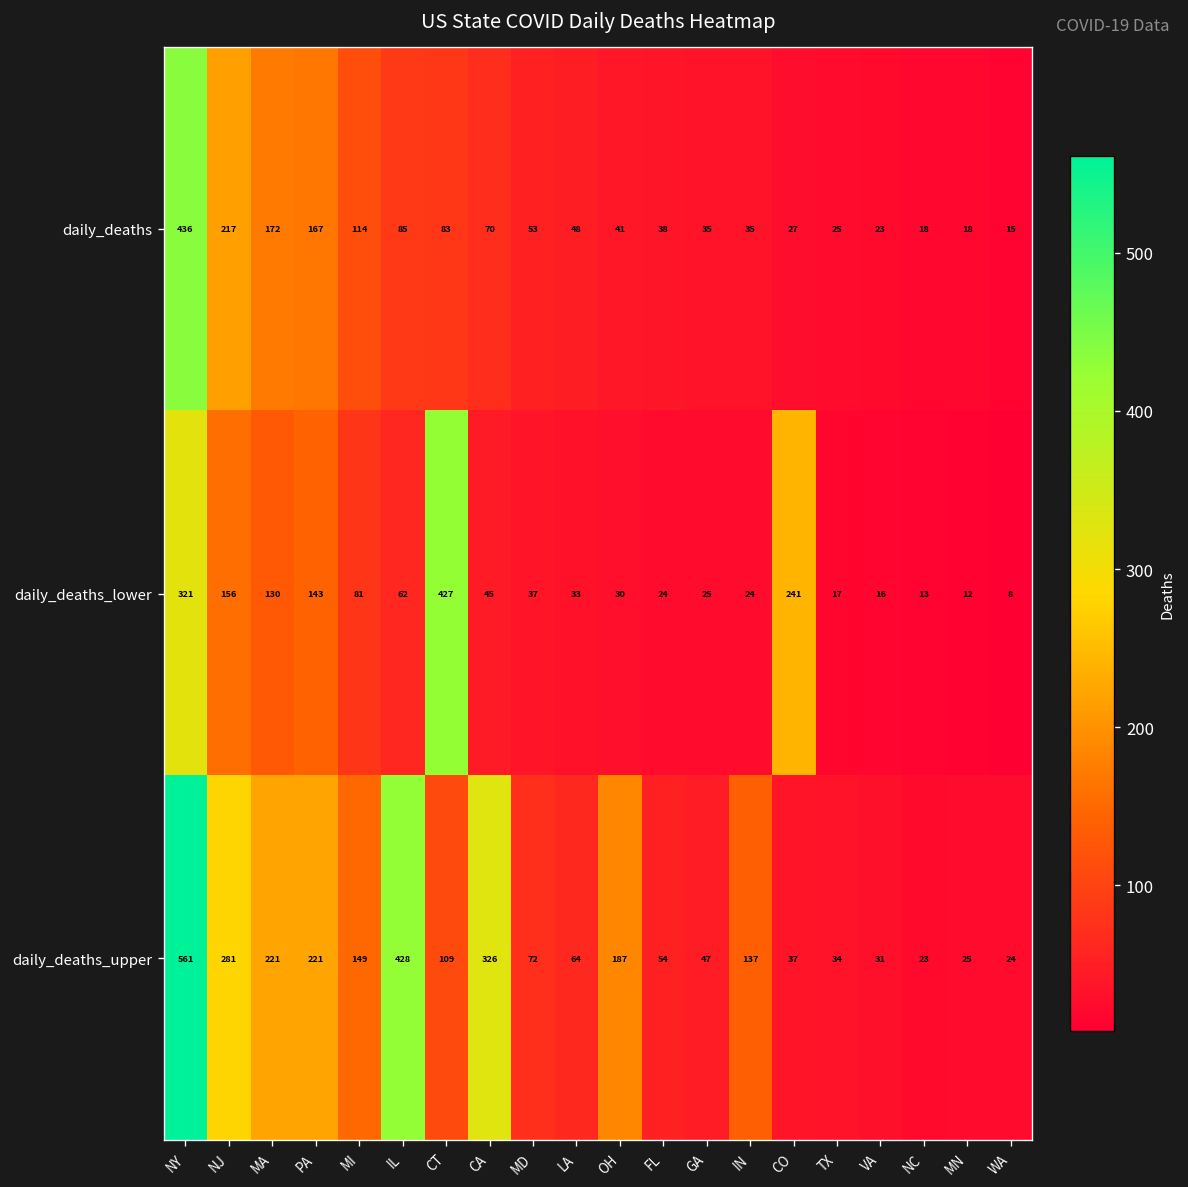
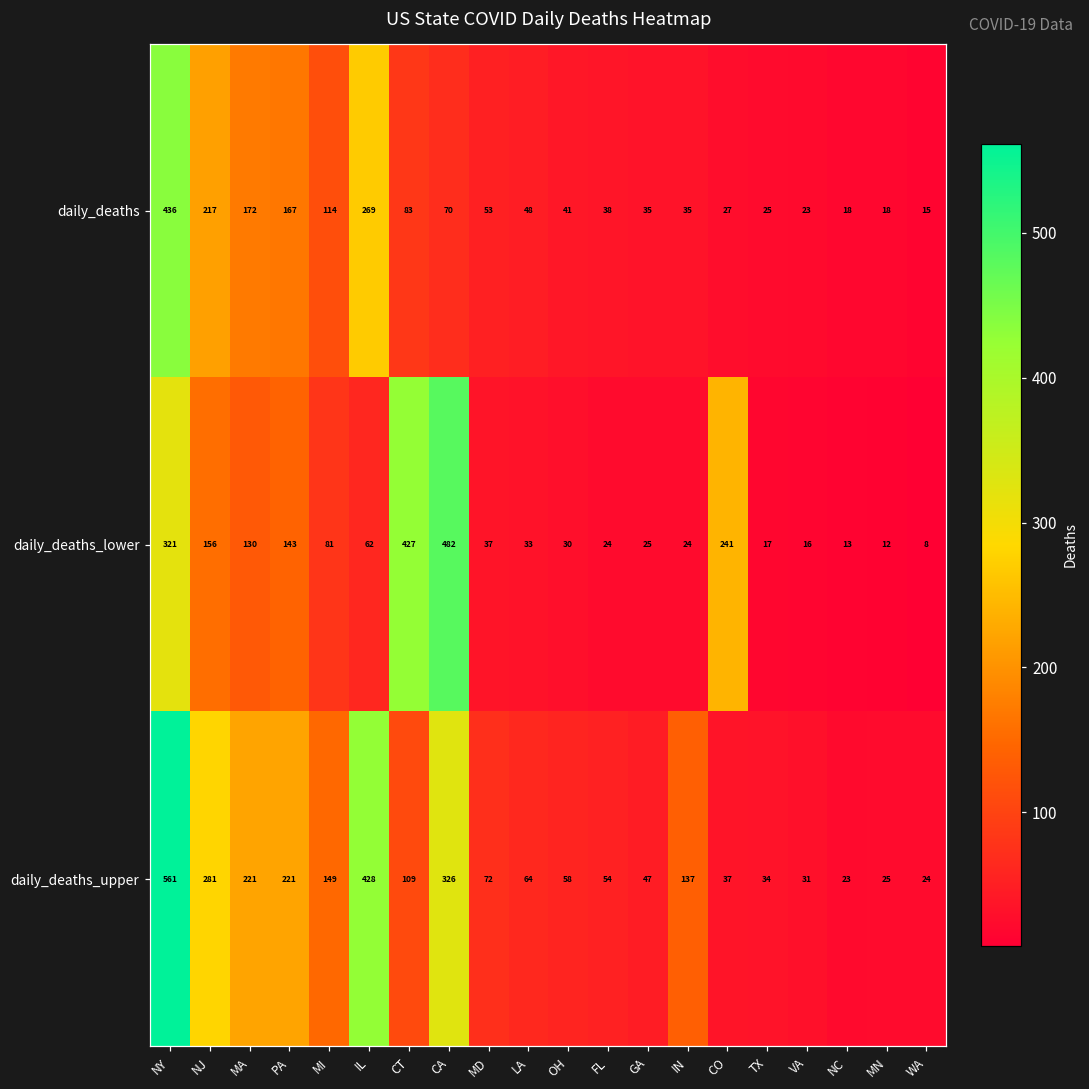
daily_deaths, IL: 85 -> 269
daily_deaths_lower, CA: 45 -> 482
daily_deaths_upper, OH: 187 -> 58
